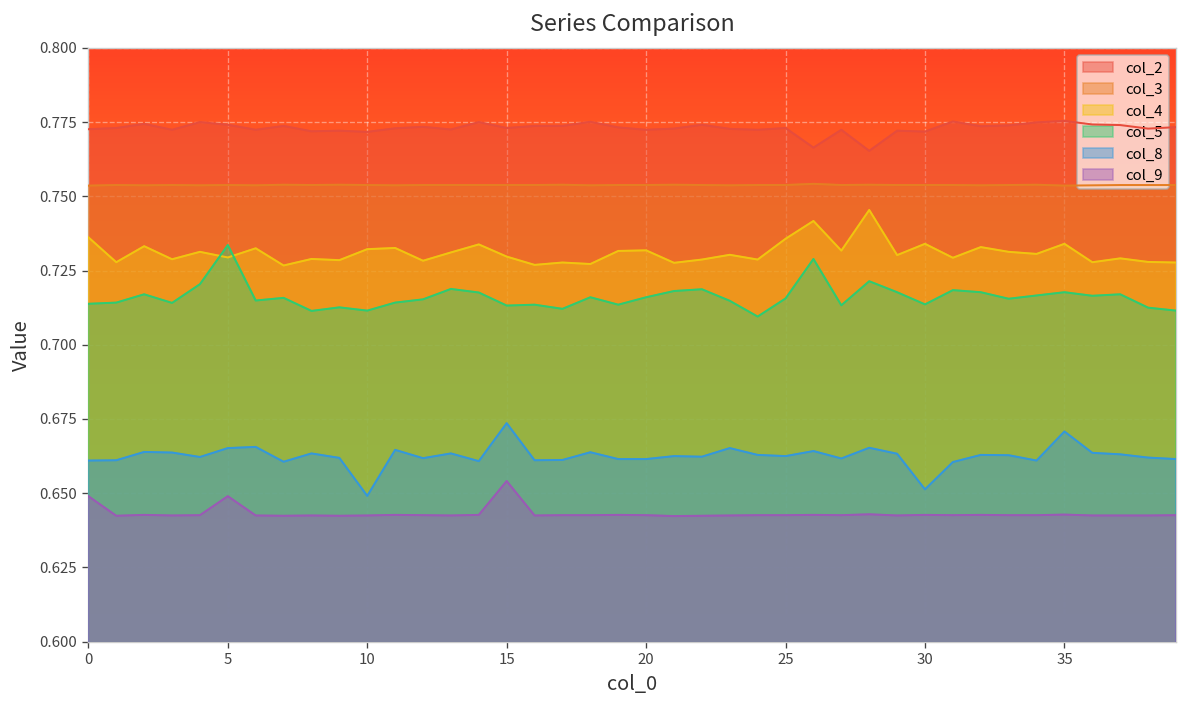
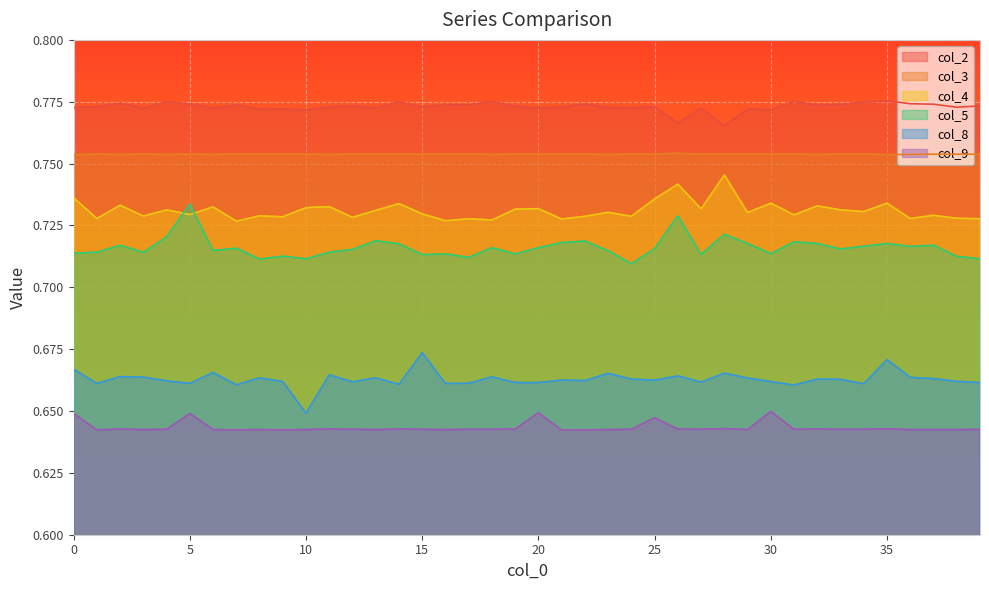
col_8, 0: 0.661 -> 0.667
col_8, 5: 0.665 -> 0.661
col_9, 15: 0.654 -> 0.643
col_9, 20: 0.643 -> 0.649
col_9, 25: 0.643 -> 0.647
col_8, 30: 0.651 -> 0.662
col_9, 30: 0.643 -> 0.650
